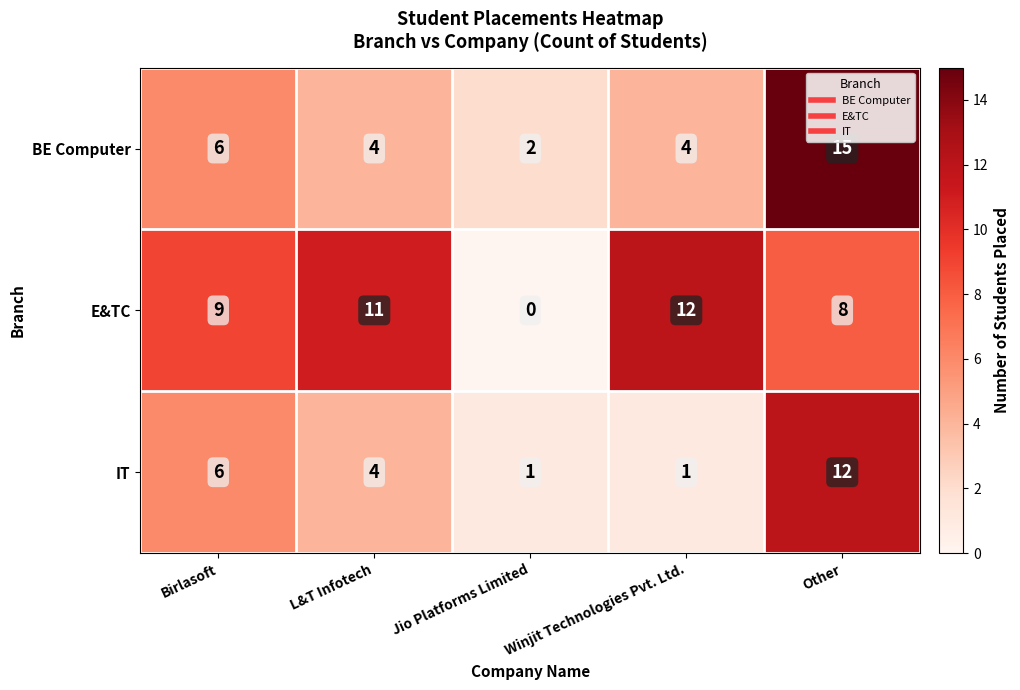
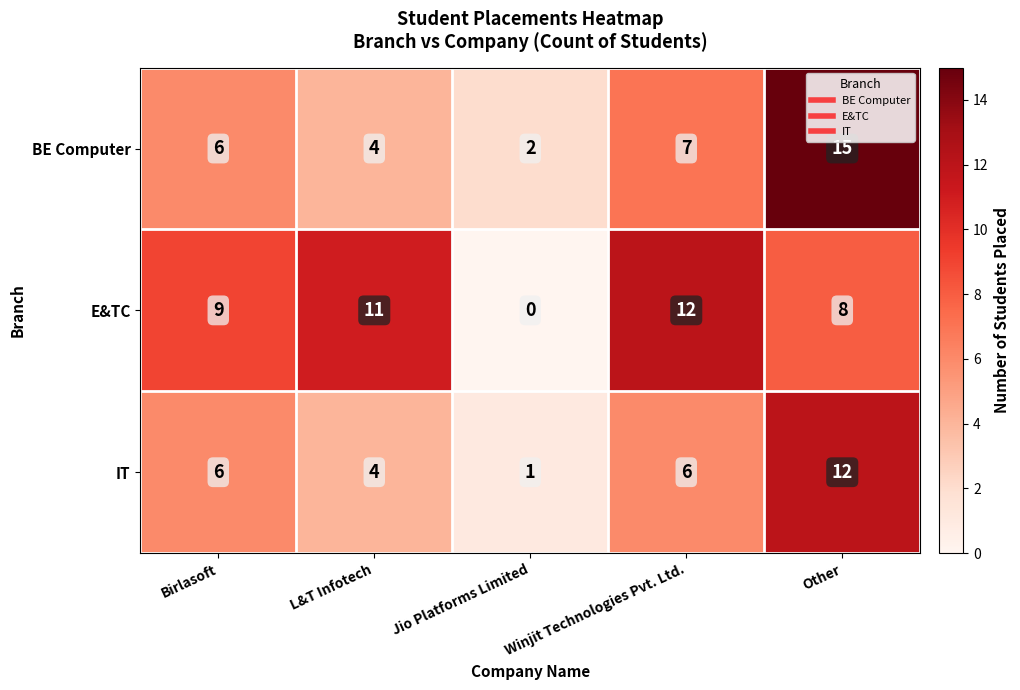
BE Computer, Winjit Technologies Pvt. Ltd.: 4 -> 7
IT, Winjit Technologies Pvt. Ltd.: 1 -> 6
